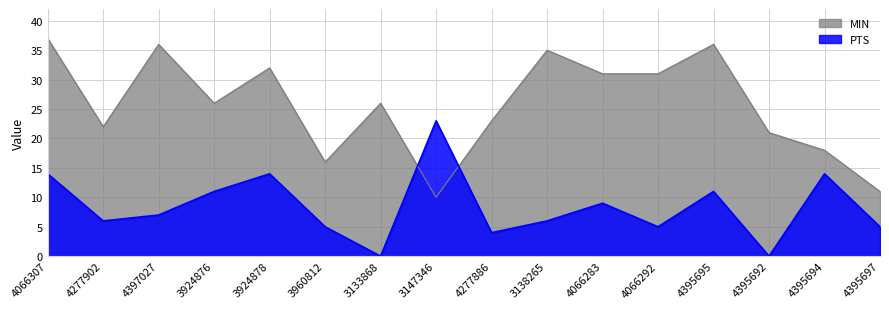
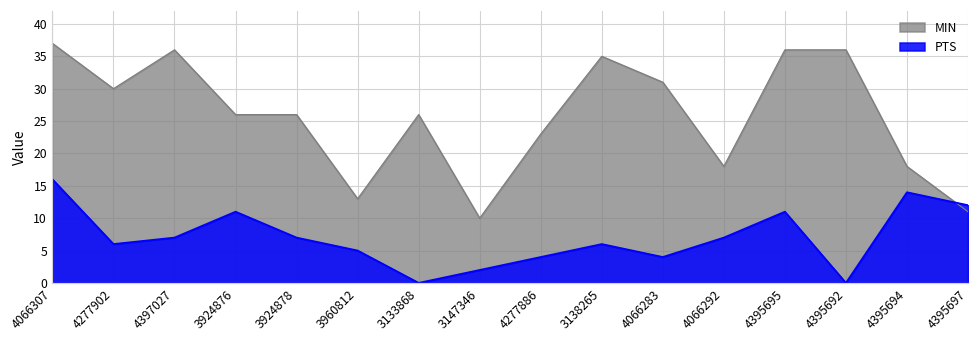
PTS, 4066307: 14 -> 16
MIN, 4277902: 22 -> 30
MIN, 3924878: 32 -> 26
PTS, 3924878: 14 -> 7
MIN, 3960812: 16 -> 13
PTS, 3147346: 23 -> 2
PTS, 4066283: 9 -> 4
MIN, 4066292: 31 -> 18
PTS, 4066292: 5 -> 7
MIN, 4395692: 21 -> 36
PTS, 4395697: 5 -> 12
